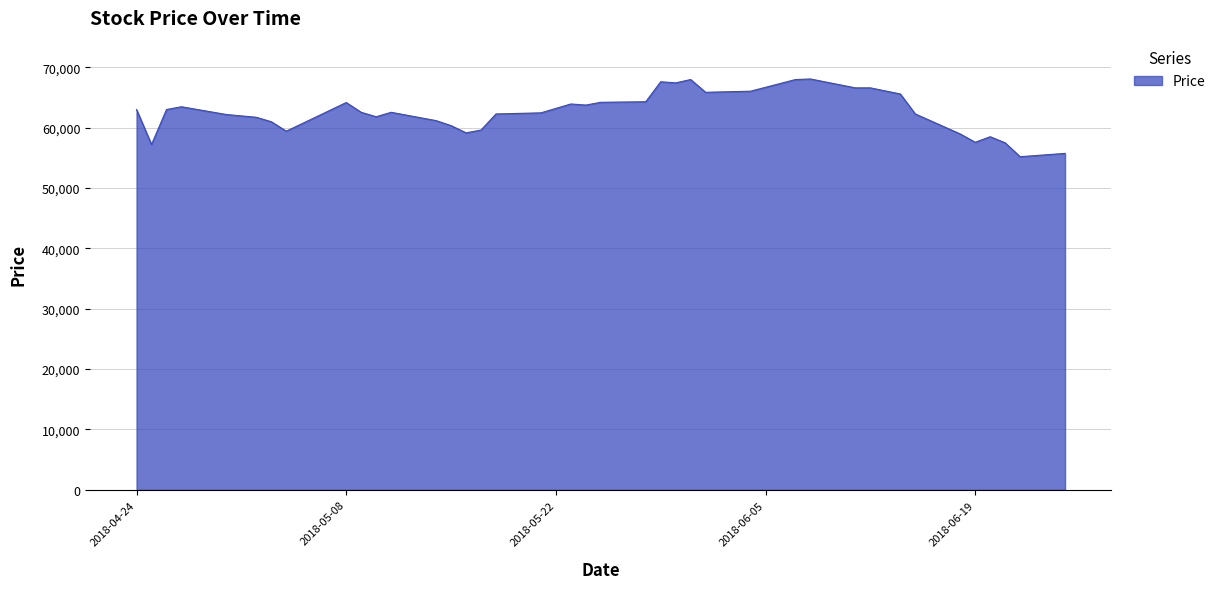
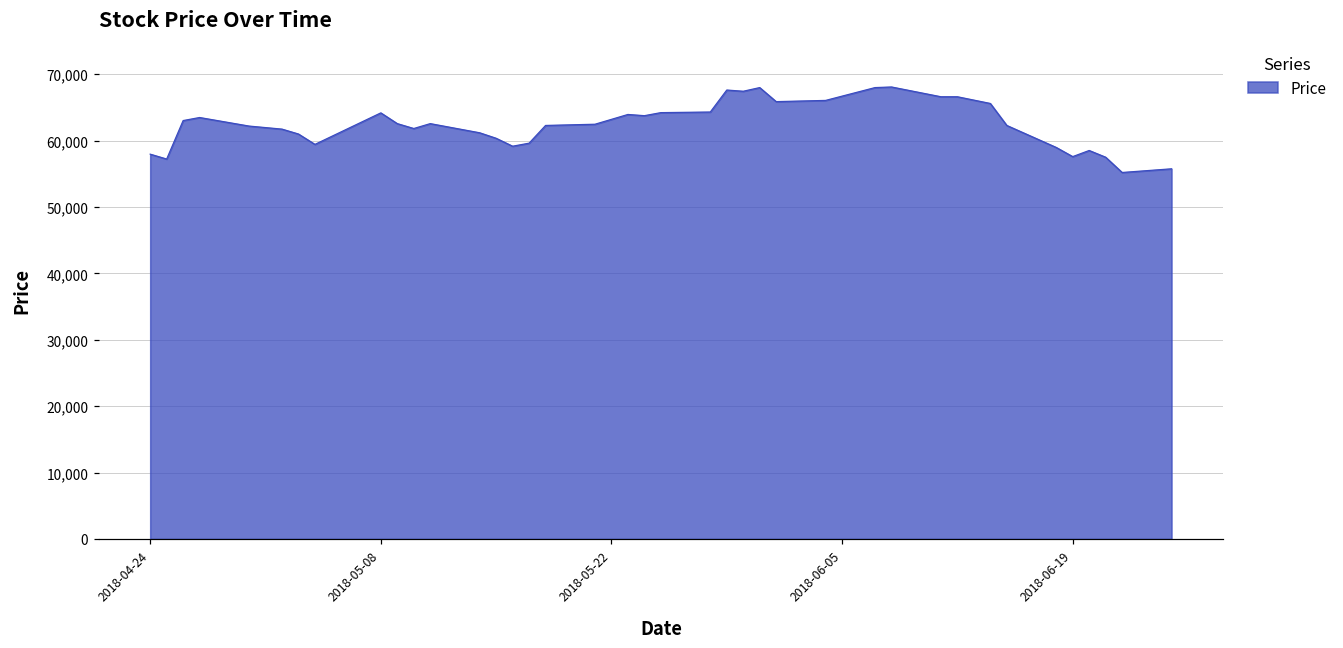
2018-04-24: 63,000 -> 58,000
